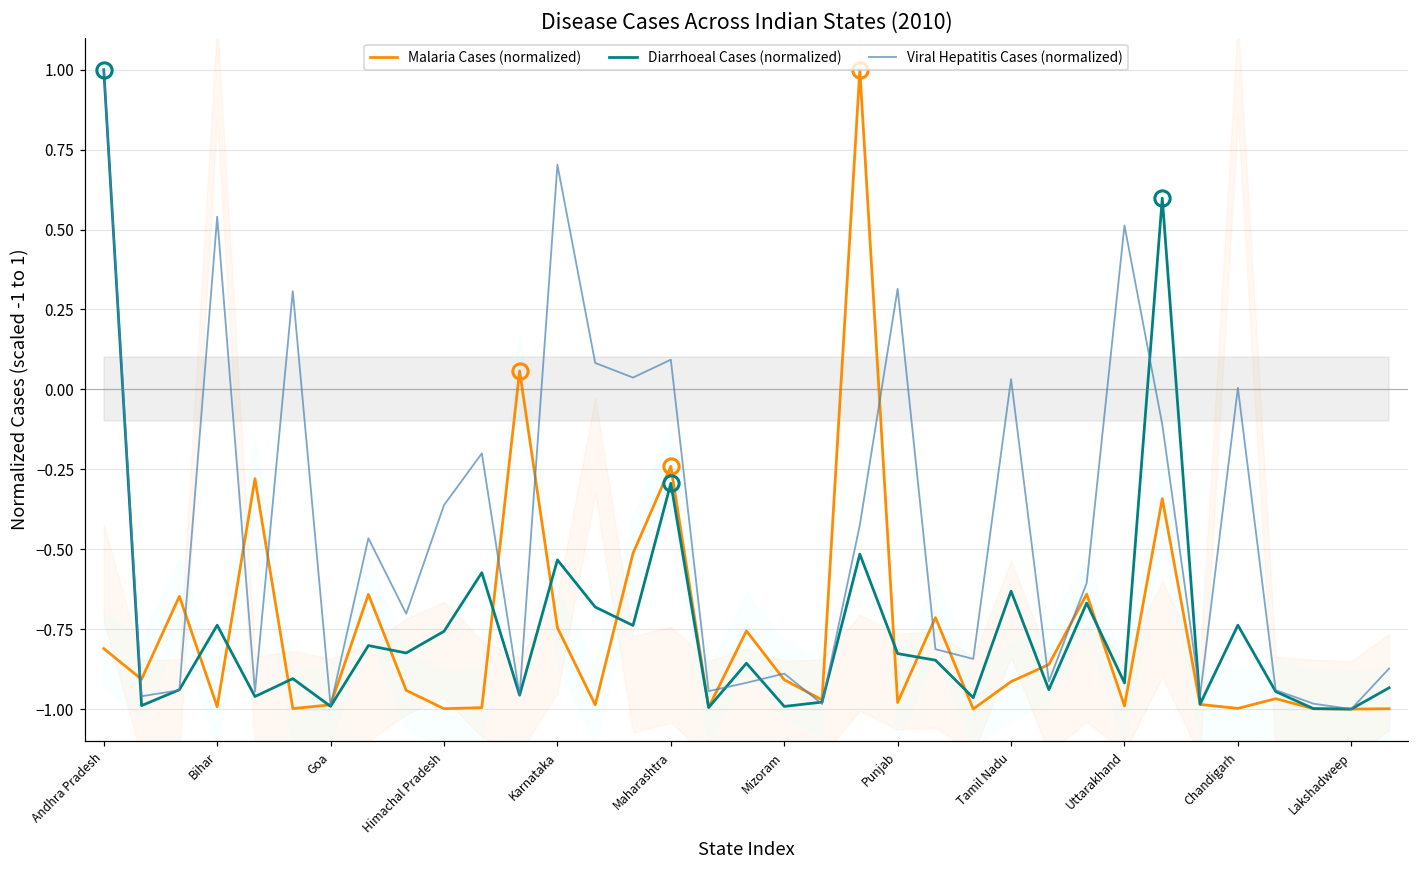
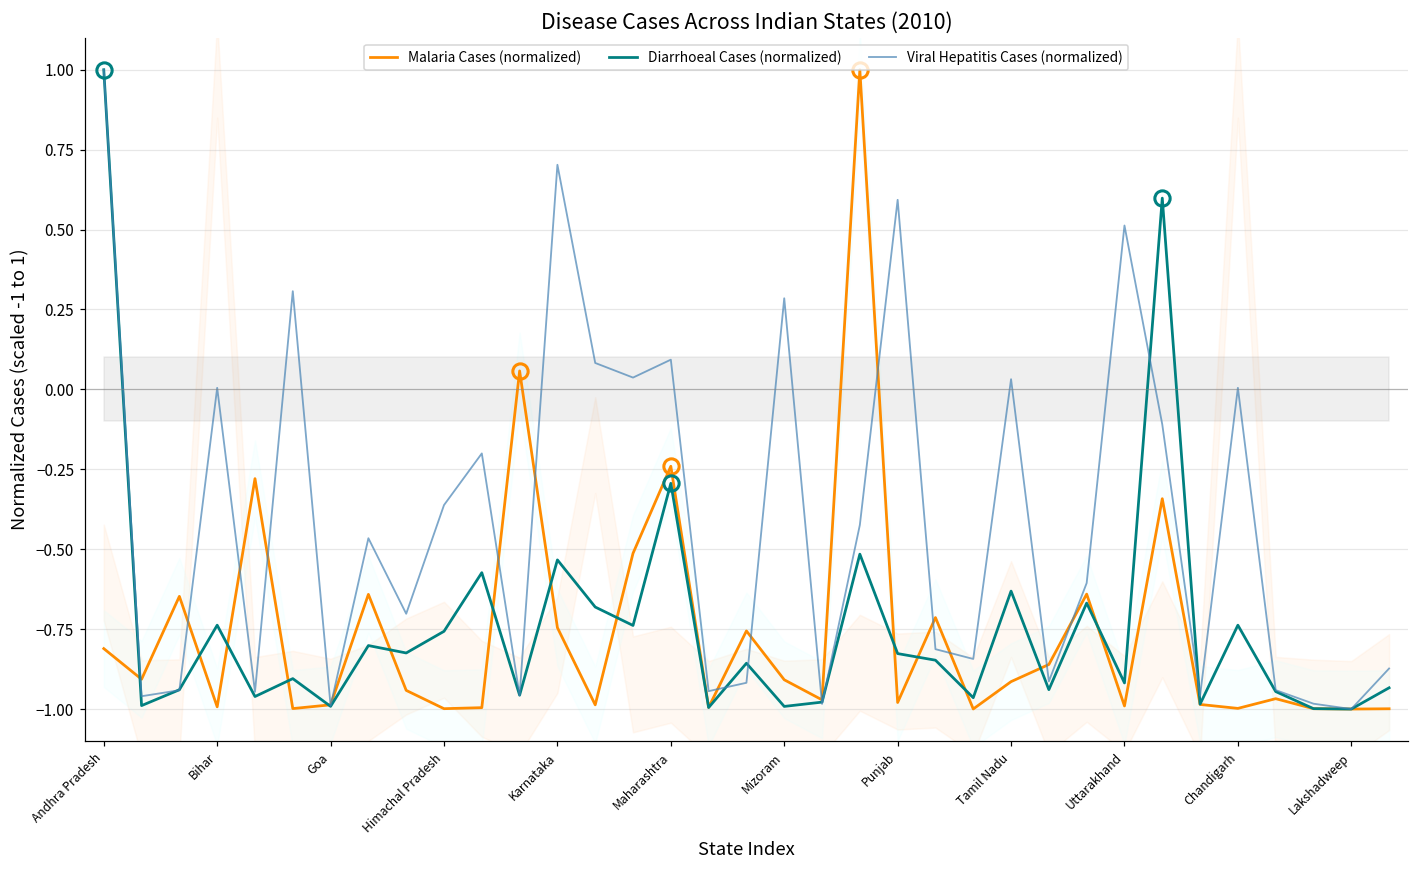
Viral Hepatitis Cases (normalized), Bihar: 0.54 -> 0.00
Viral Hepatitis Cases (normalized), Mizoram: -0.89 -> 0.29
Viral Hepatitis Cases (normalized), Punjab: 0.31 -> 0.59
